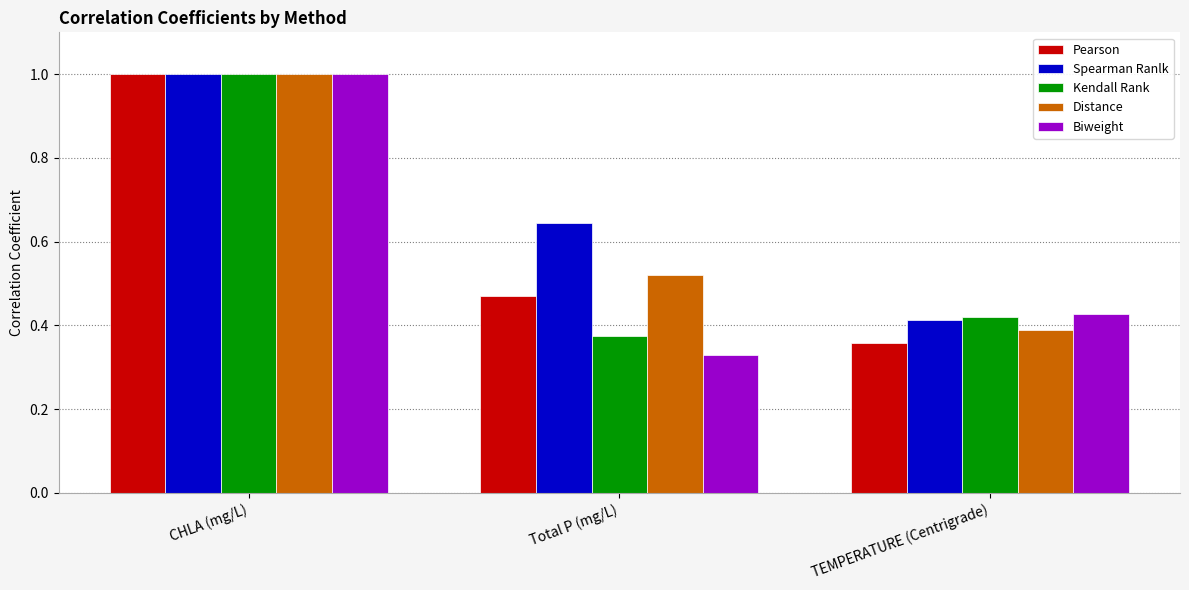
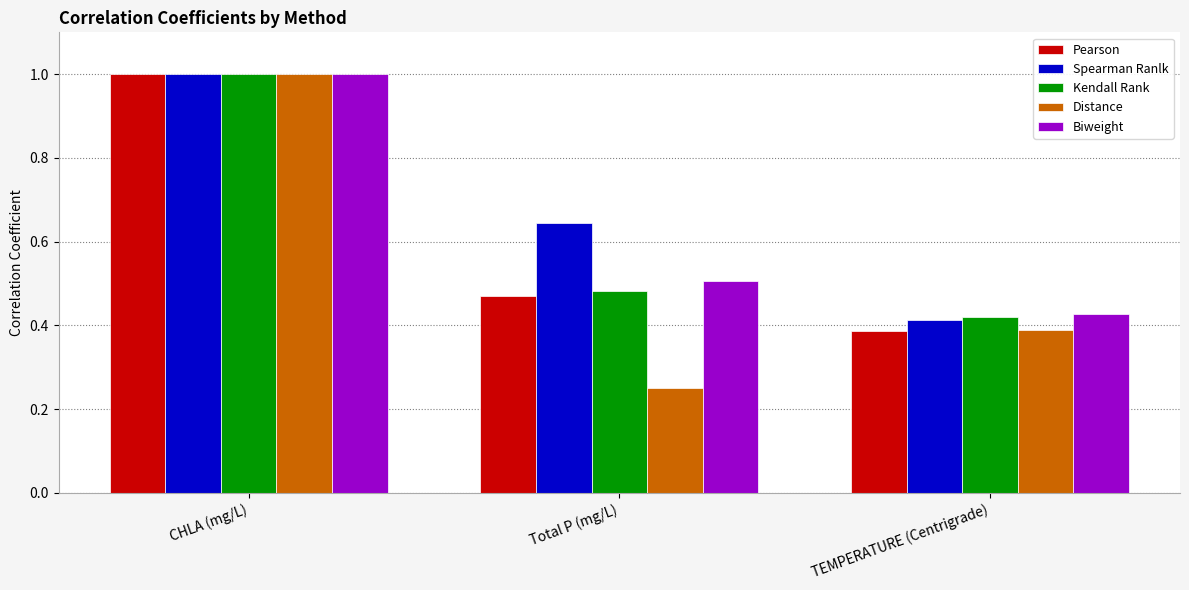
Kendall Rank, Total P (mg/L): 0.37 -> 0.48
Distance, Total P (mg/L): 0.52 -> 0.25
Biweight, Total P (mg/L): 0.33 -> 0.51
Pearson, TEMPERATURE (Centrigrade): 0.36 -> 0.39
